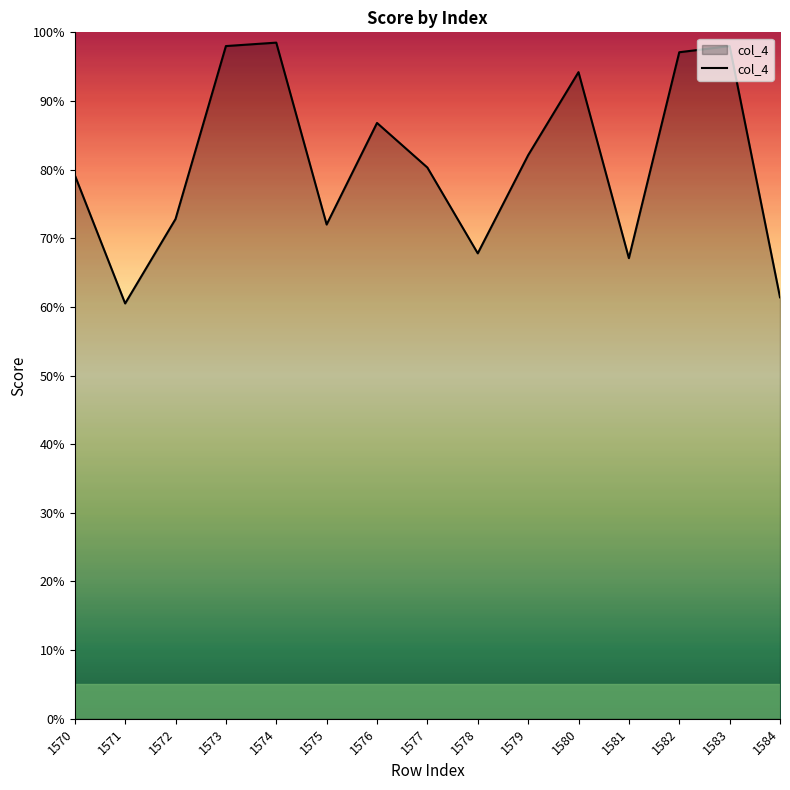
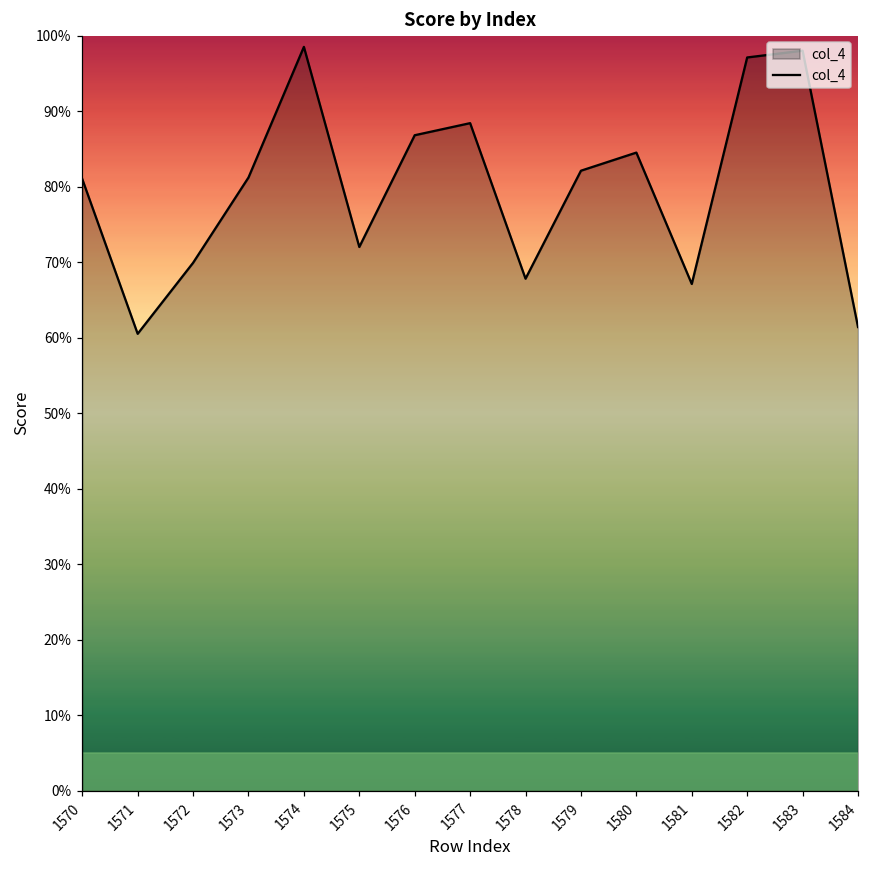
1570: 79% -> 81%
1572: 73% -> 70%
1573: 98% -> 81%
1577: 80% -> 88%
1580: 94% -> 85%
